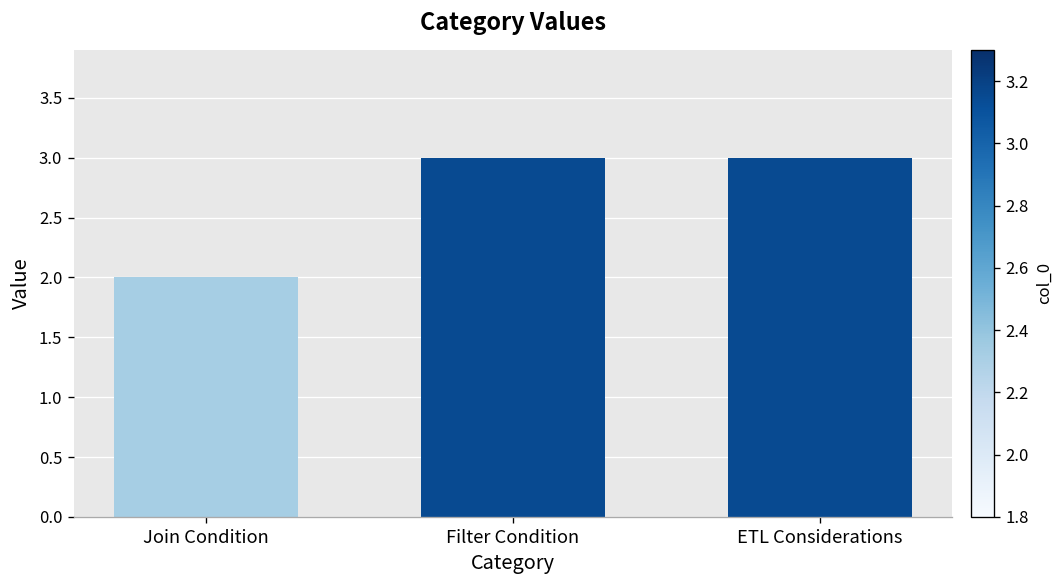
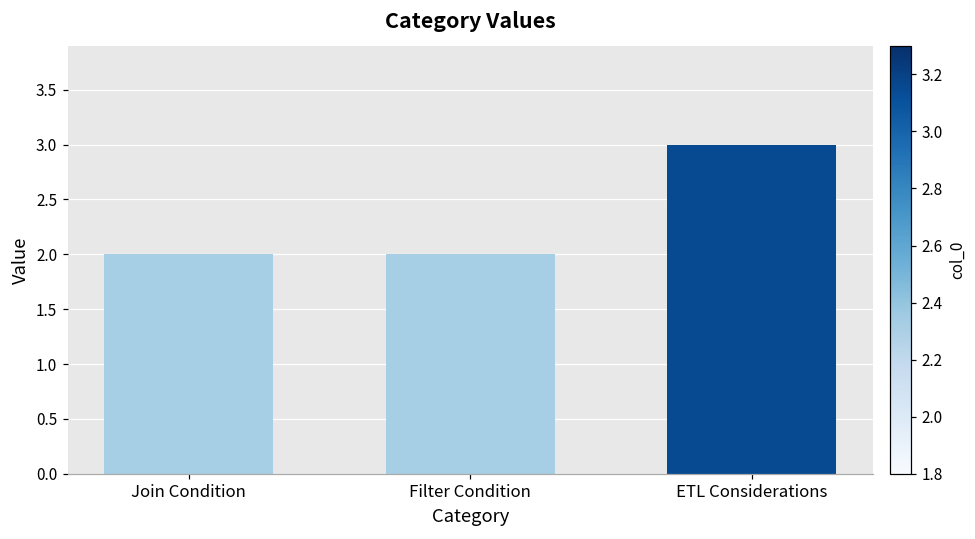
Filter Condition: 3 -> 2
